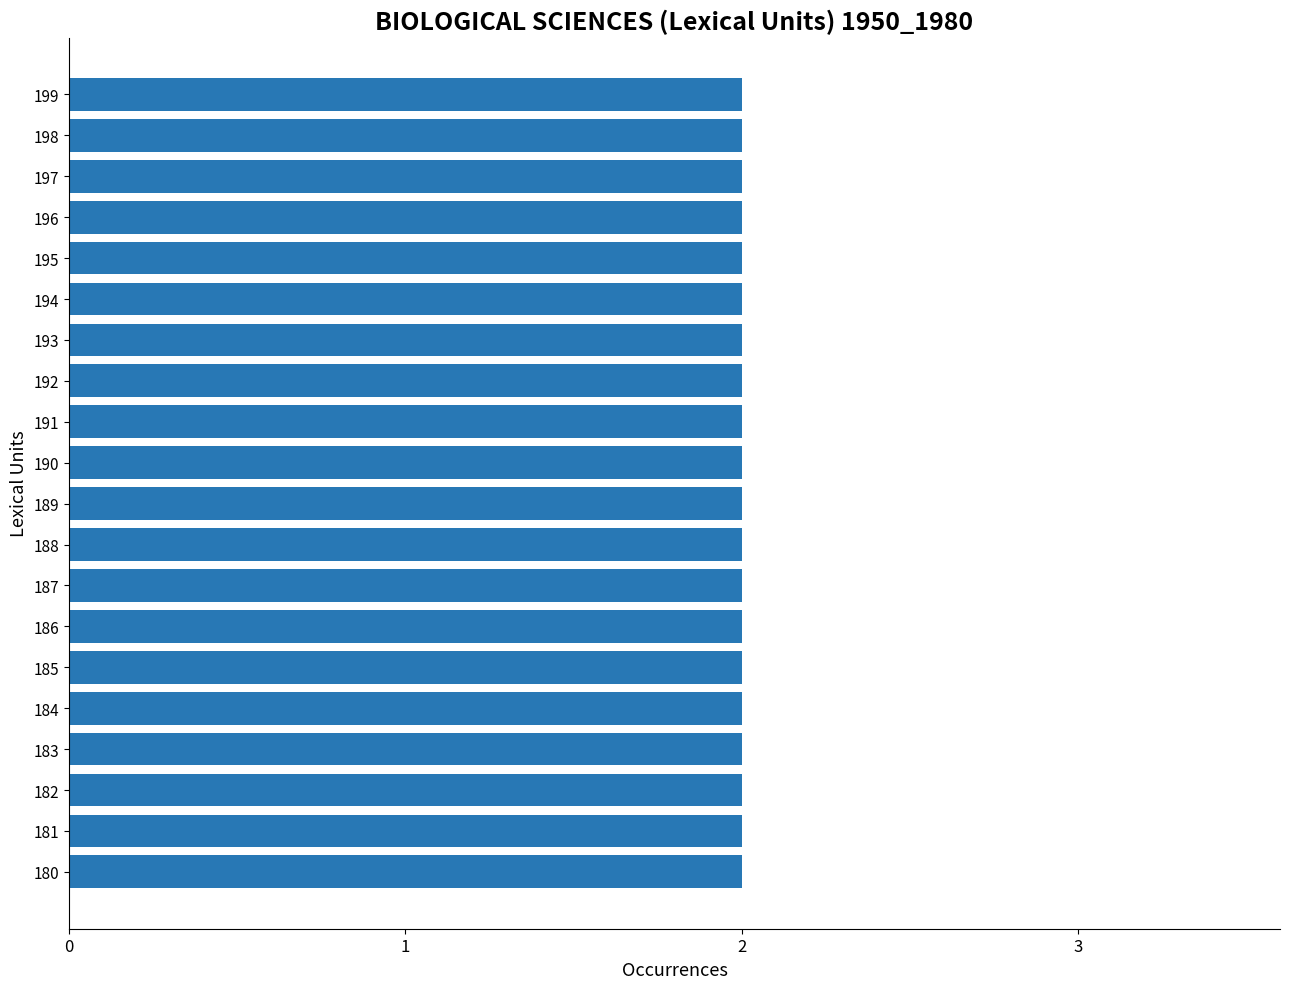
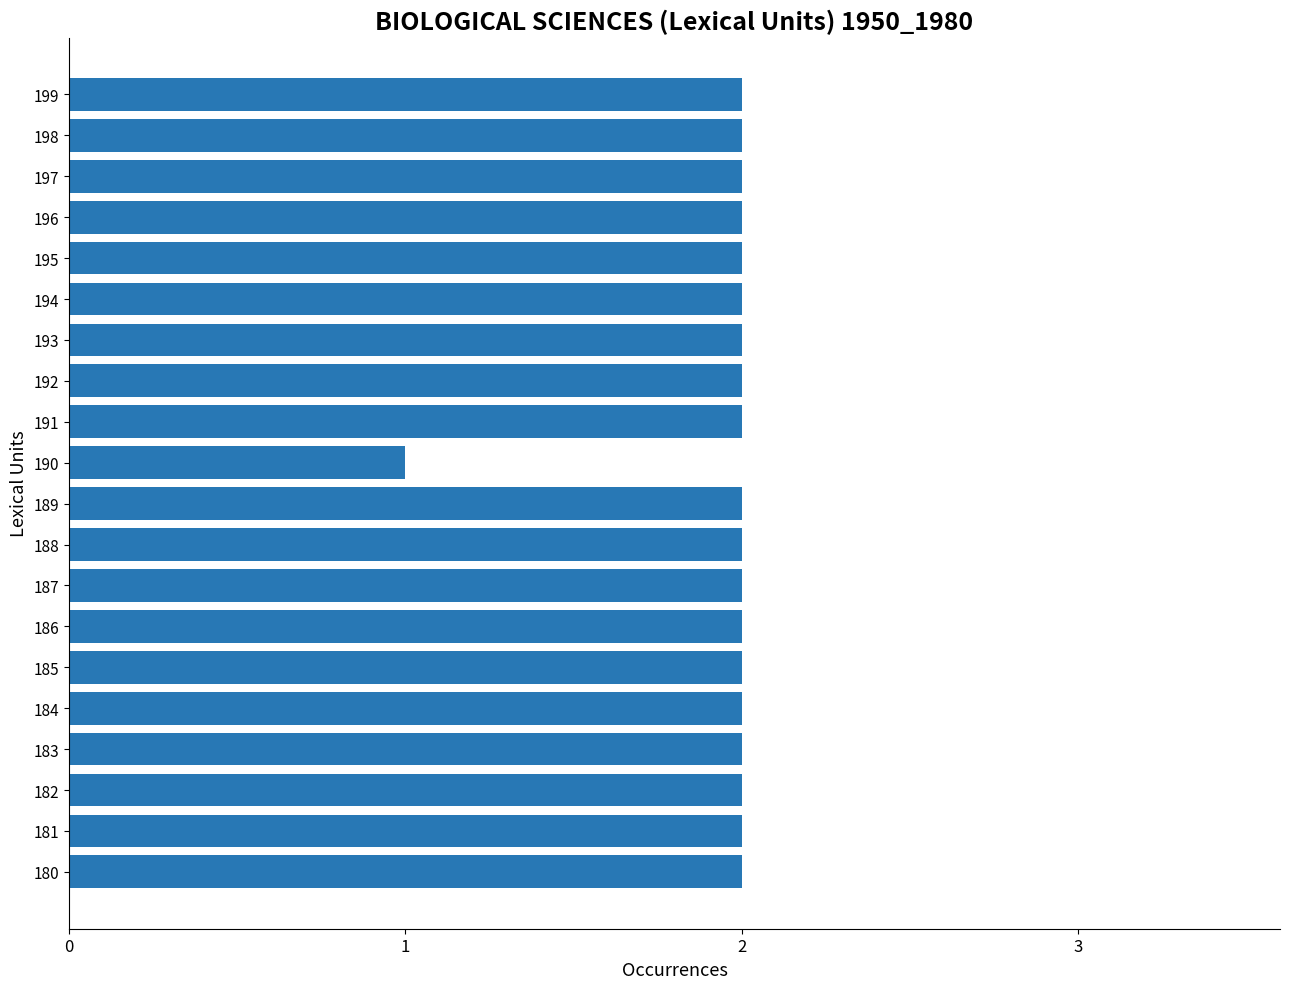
190: 2 -> 1
